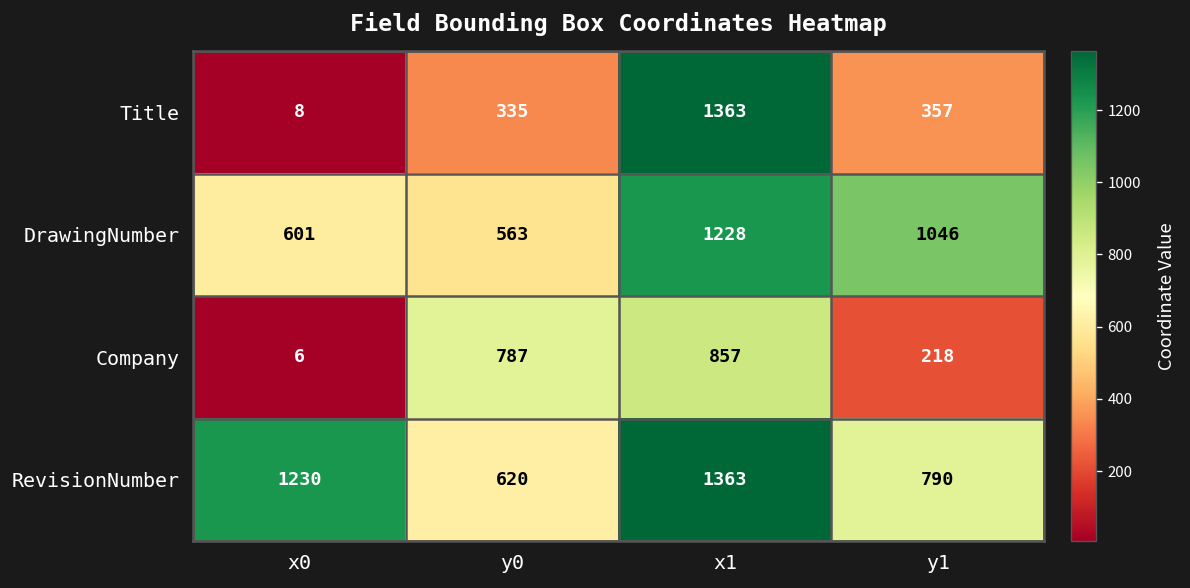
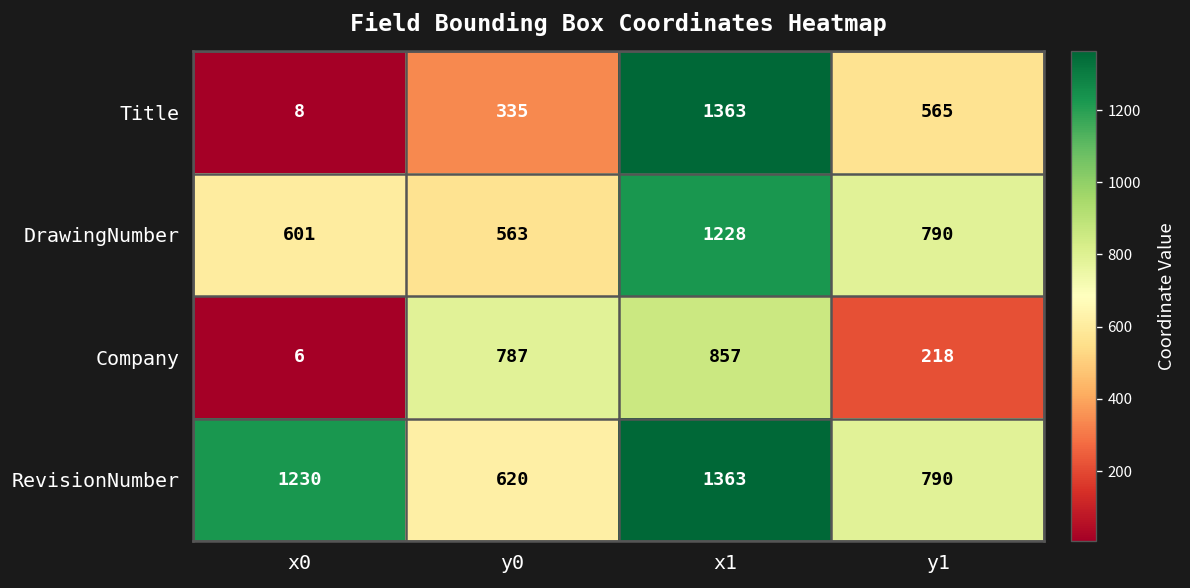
Title, y1: 357 -> 565
DrawingNumber, y1: 1046 -> 790
